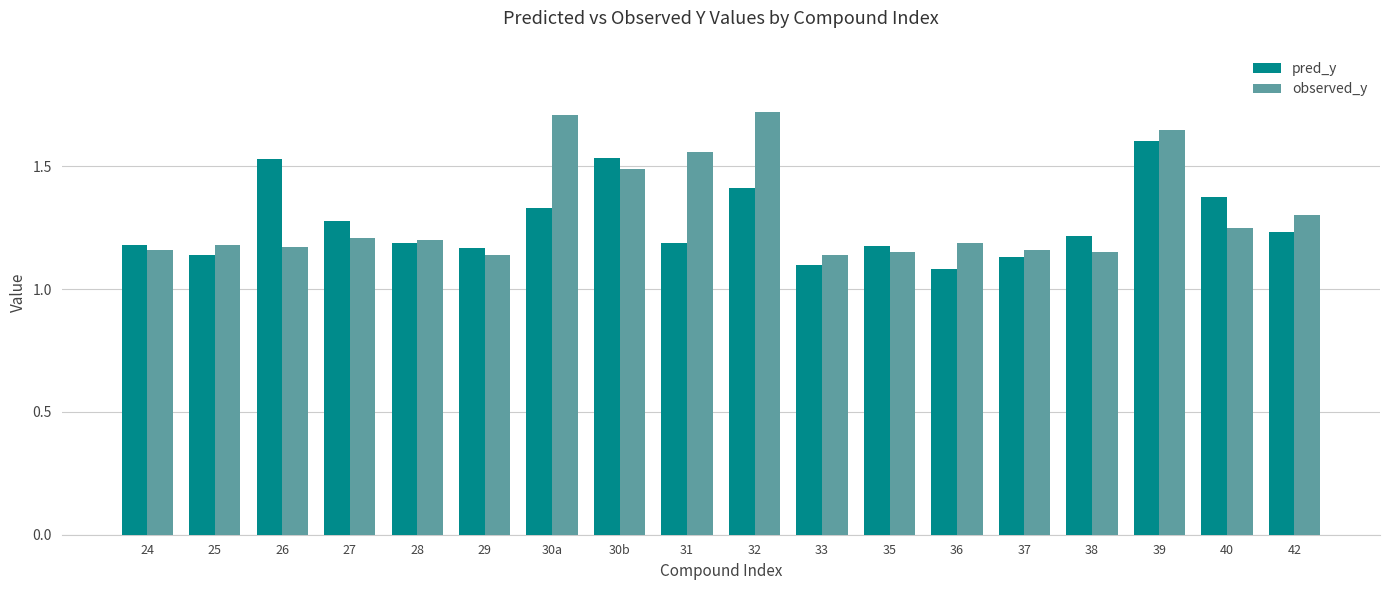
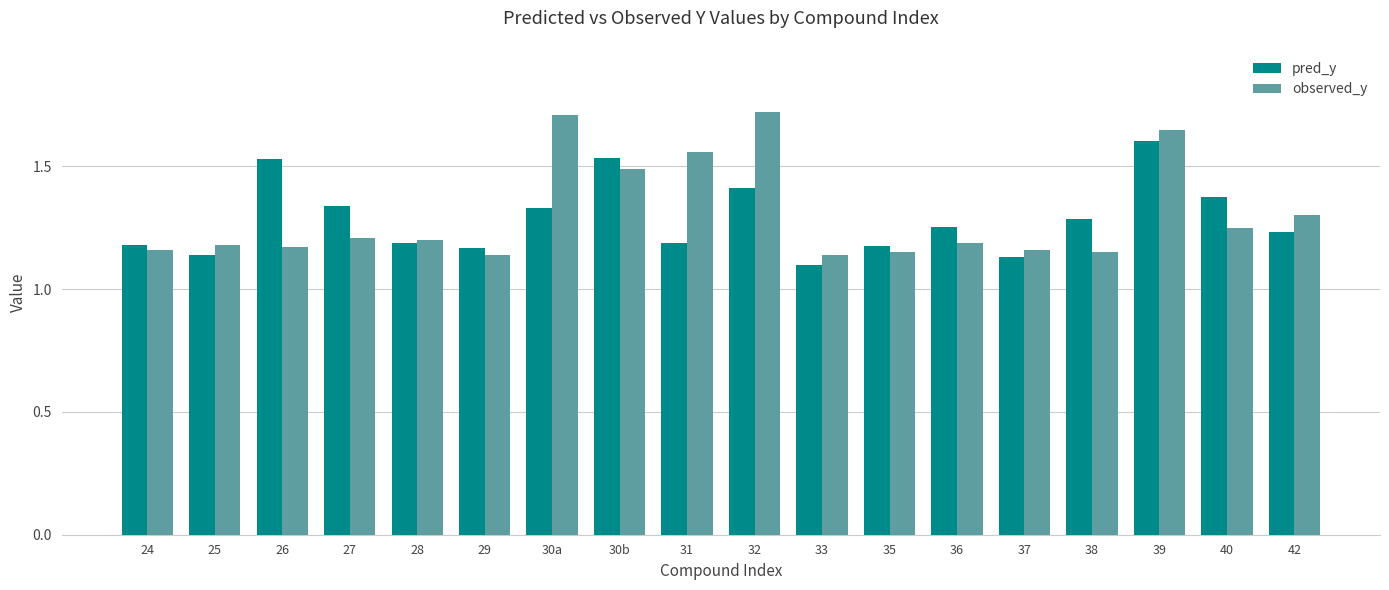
pred_y, 27: 1.28 -> 1.34
pred_y, 36: 1.08 -> 1.25
pred_y, 38: 1.22 -> 1.28
